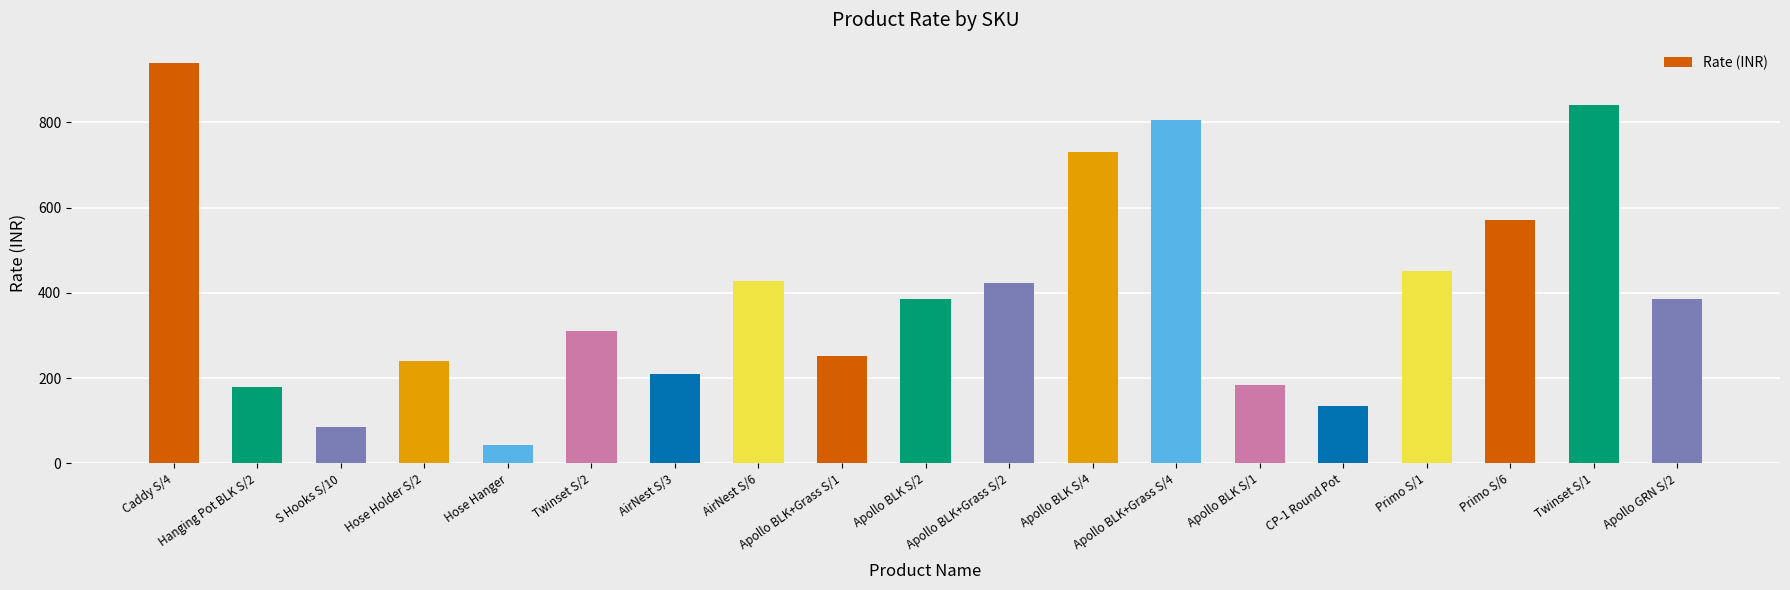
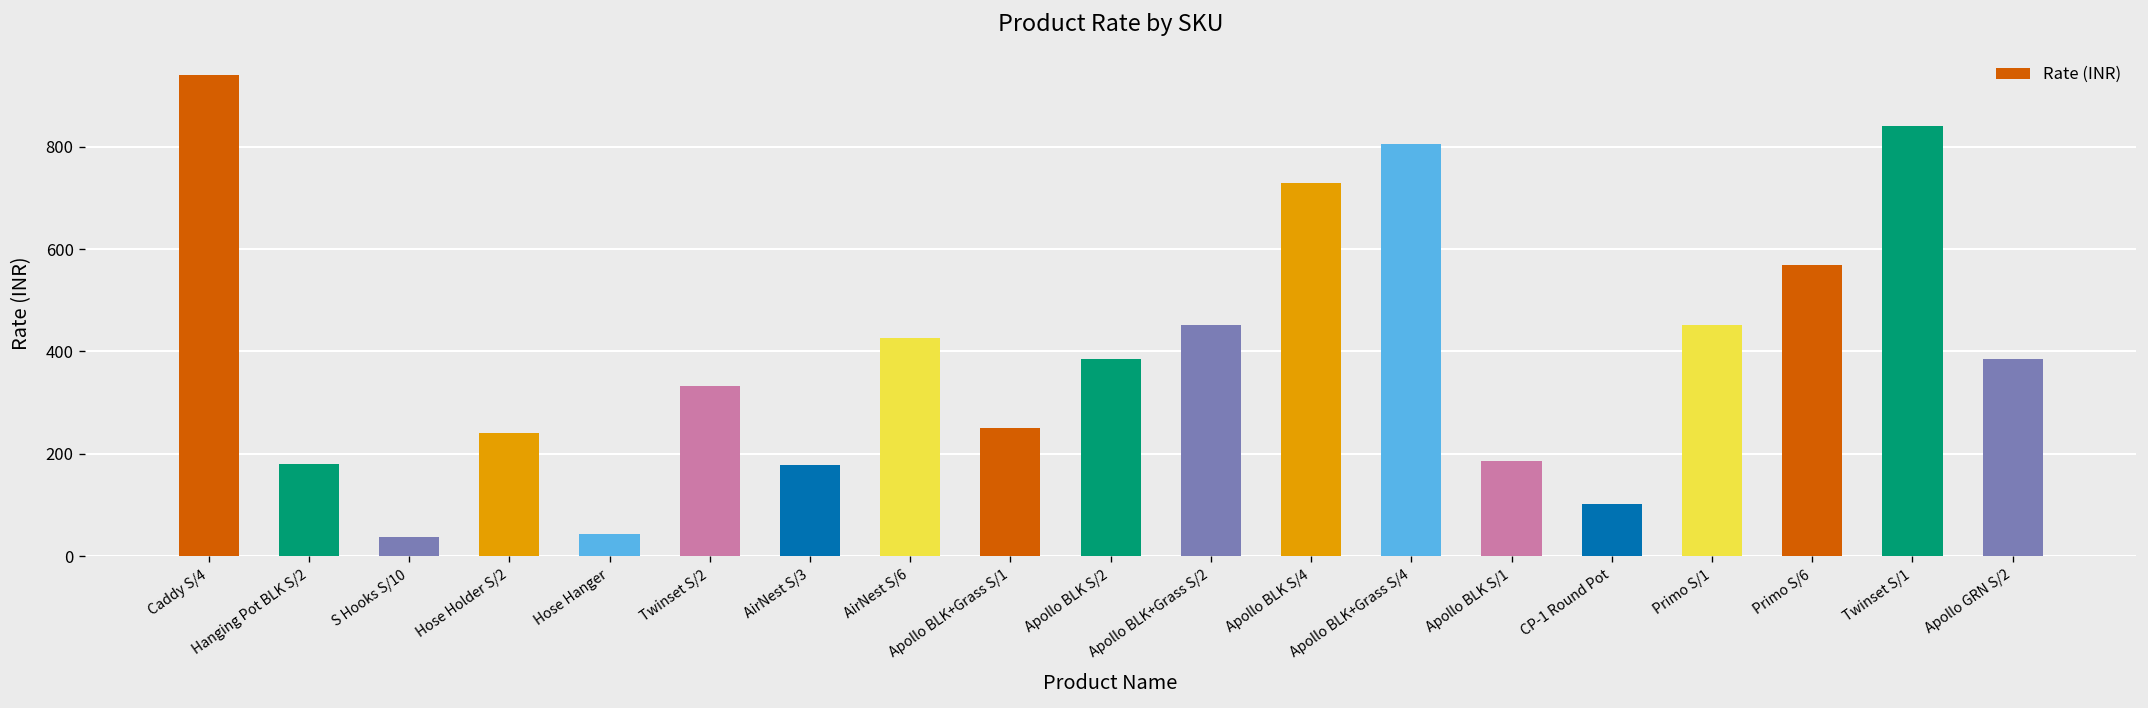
S Hooks S/10: 90 -> 40
Twinset S/2: 310 -> 330
AirNest S/3: 210 -> 180
Apollo BLK+Grass S/2: 420 -> 450
CP-1 Round Pot: 140 -> 100
